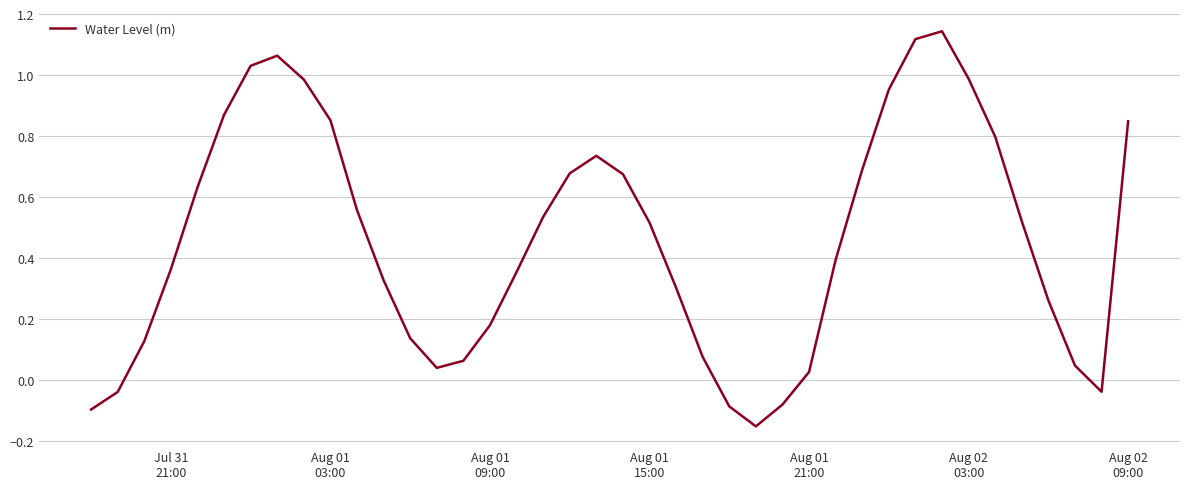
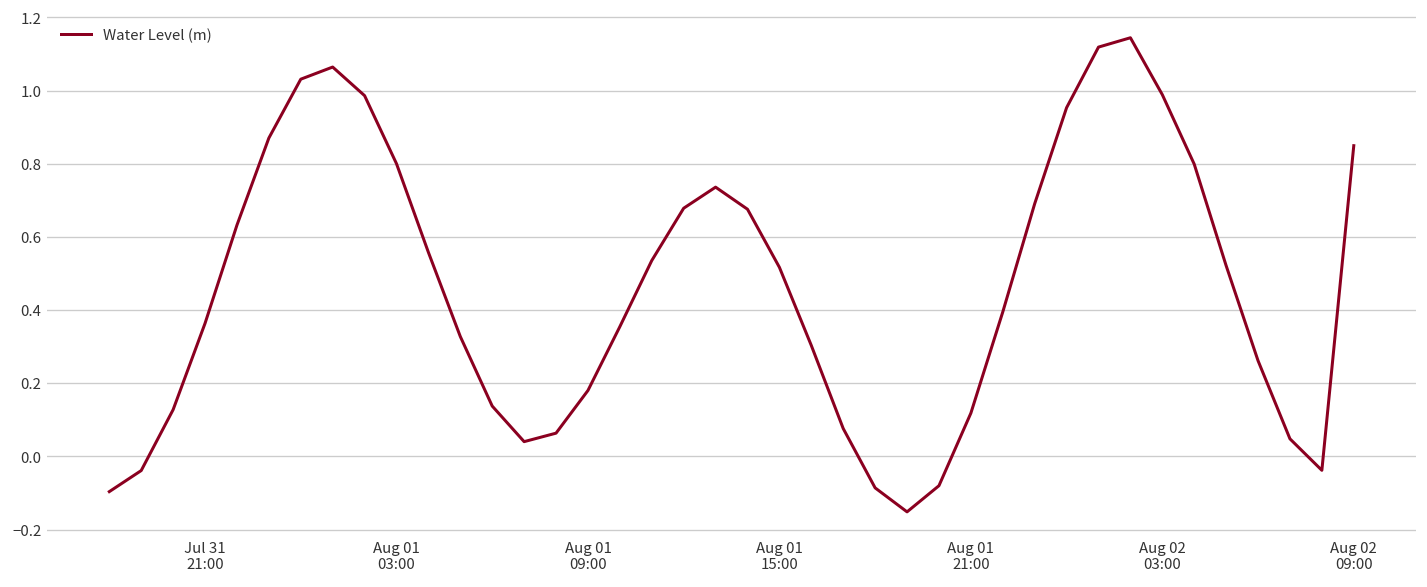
Aug 01 03:00: 0.85 -> 0.80
Aug 01 21:00: 0.03 -> 0.12
